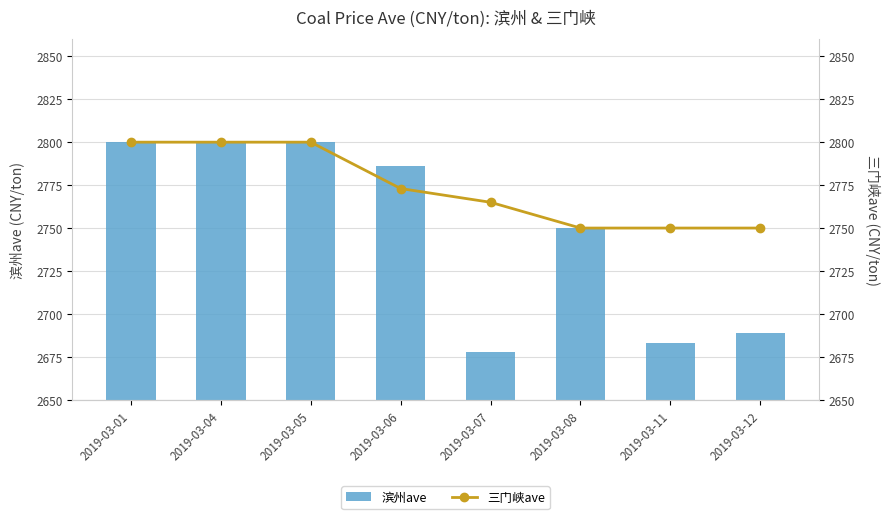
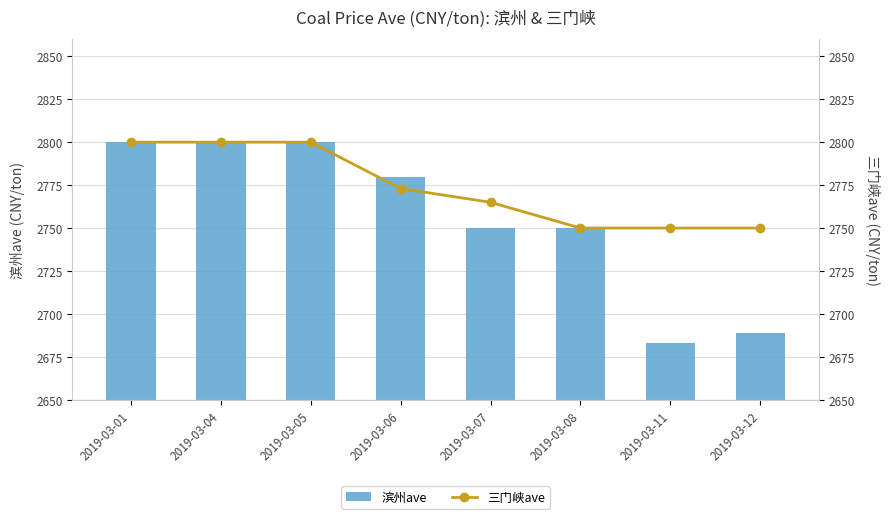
滨州ave, 2019-03-06: 2786 -> 2780
滨州ave, 2019-03-07: 2678 -> 2750
